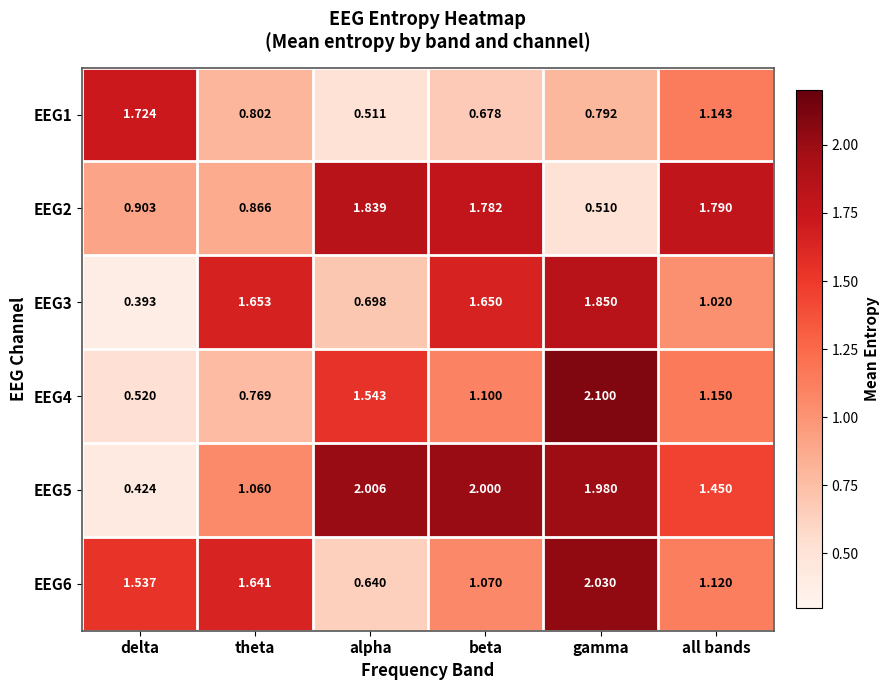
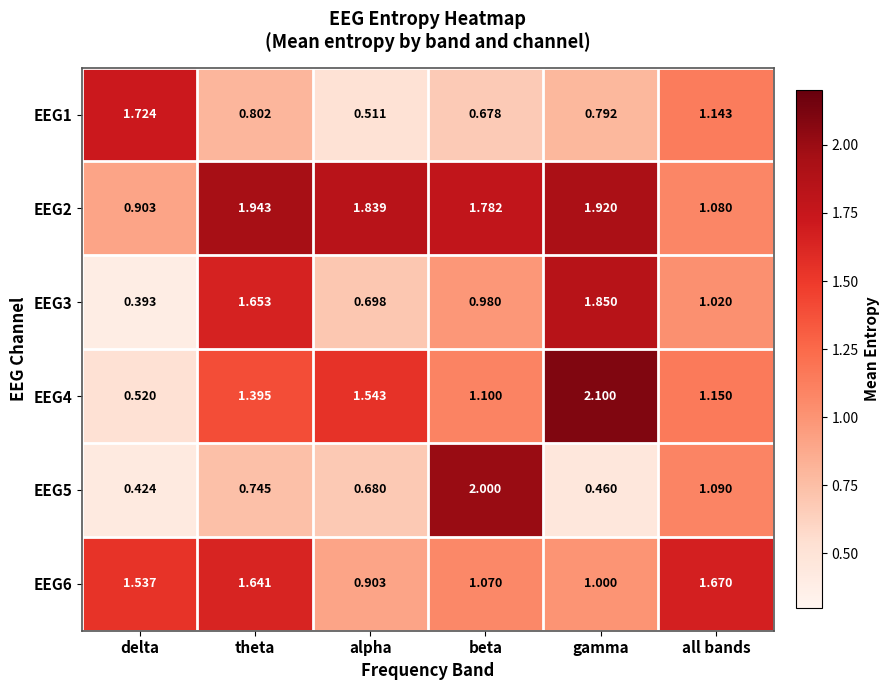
EEG2, theta: 0.866 -> 1.943
EEG2, gamma: 0.510 -> 1.920
EEG2, all bands: 1.790 -> 1.080
EEG3, beta: 1.650 -> 0.980
EEG4, theta: 0.769 -> 1.395
EEG5, theta: 1.060 -> 0.745
EEG5, alpha: 2.006 -> 0.680
EEG5, gamma: 1.980 -> 0.460
EEG5, all bands: 1.450 -> 1.090
EEG6, alpha: 0.640 -> 0.903
EEG6, gamma: 2.030 -> 1.000
EEG6, all bands: 1.120 -> 1.670
